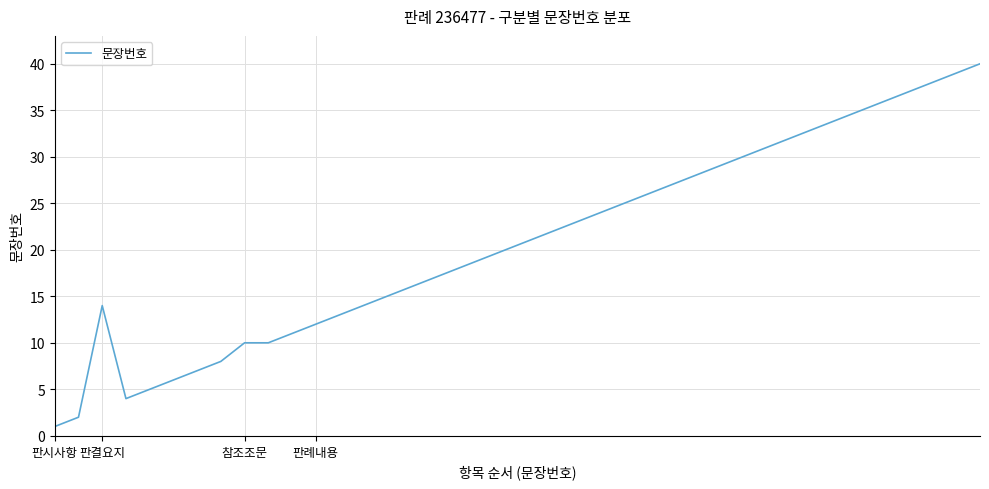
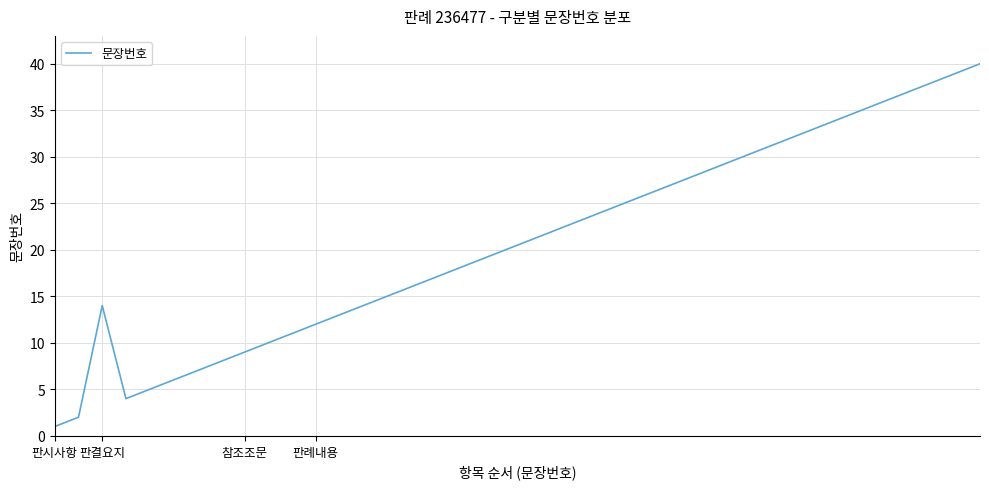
참조조문: 10 -> 9
